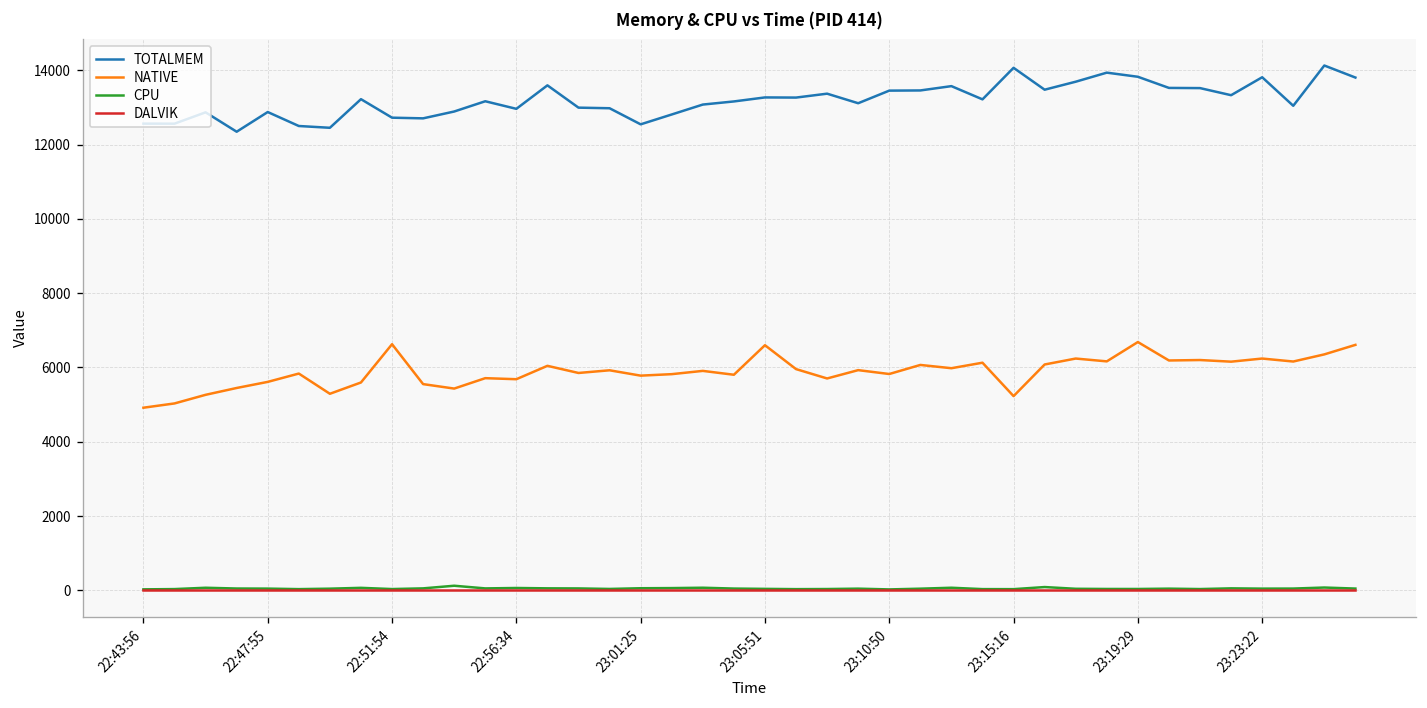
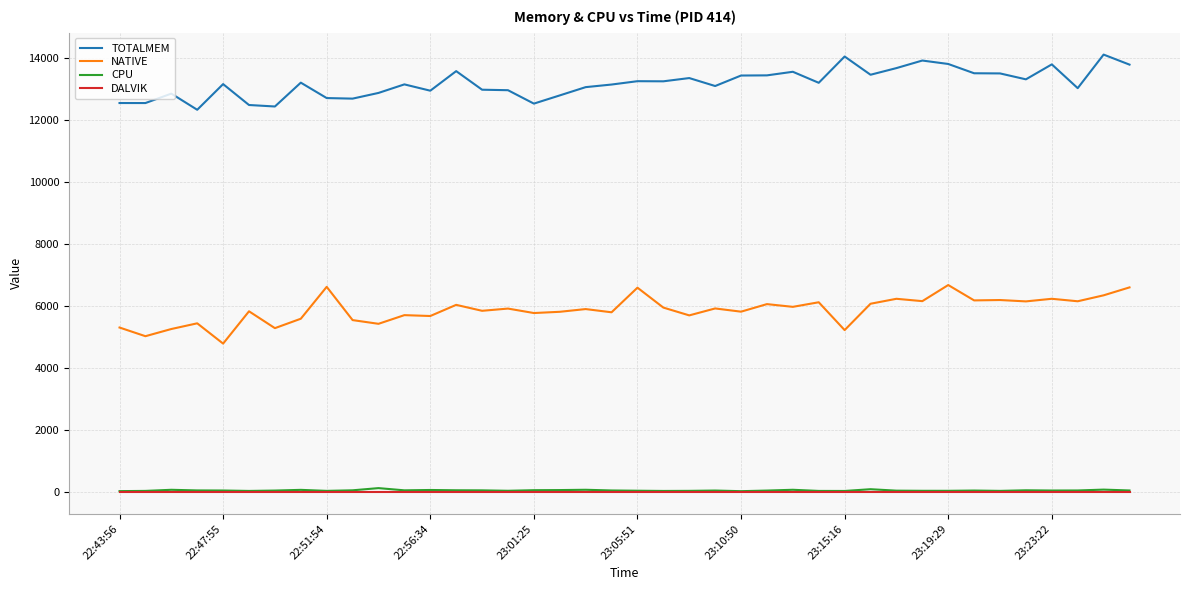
NATIVE, 22:43:56: 4900 -> 5300
TOTALMEM, 22:47:55: 12900 -> 13200
NATIVE, 22:47:55: 5600 -> 4800
